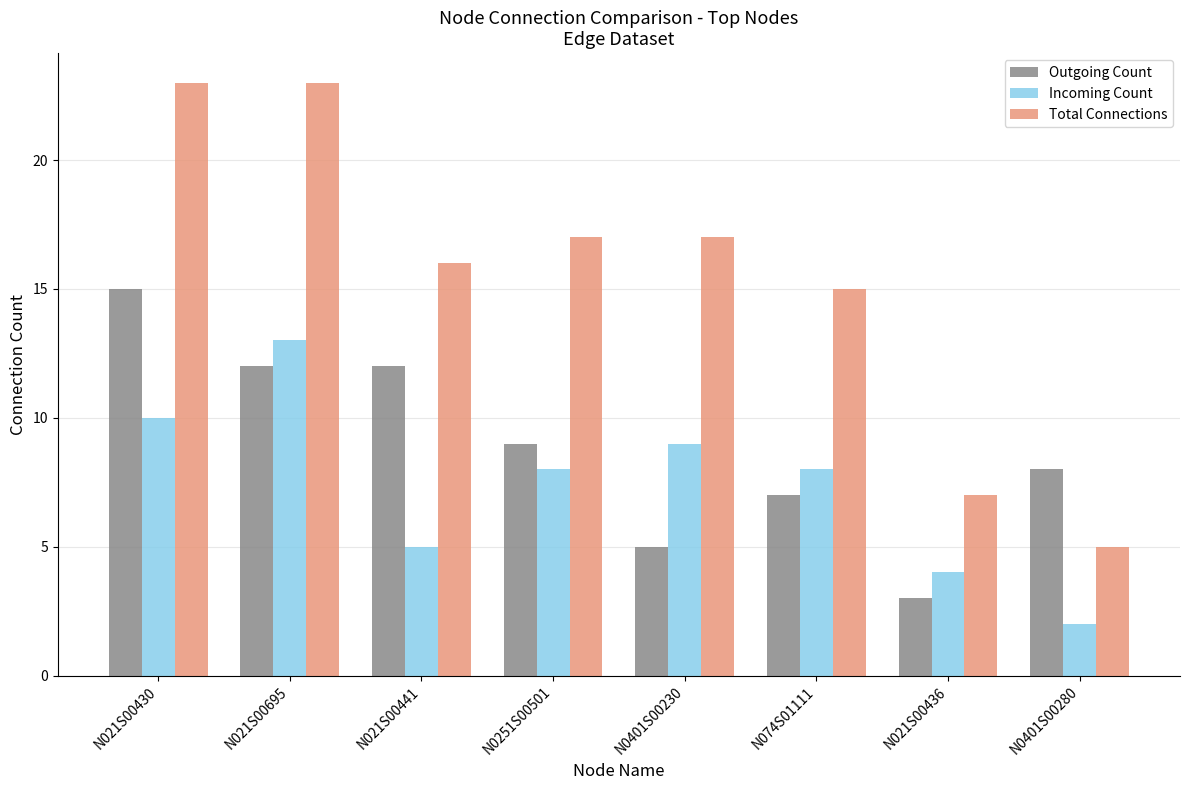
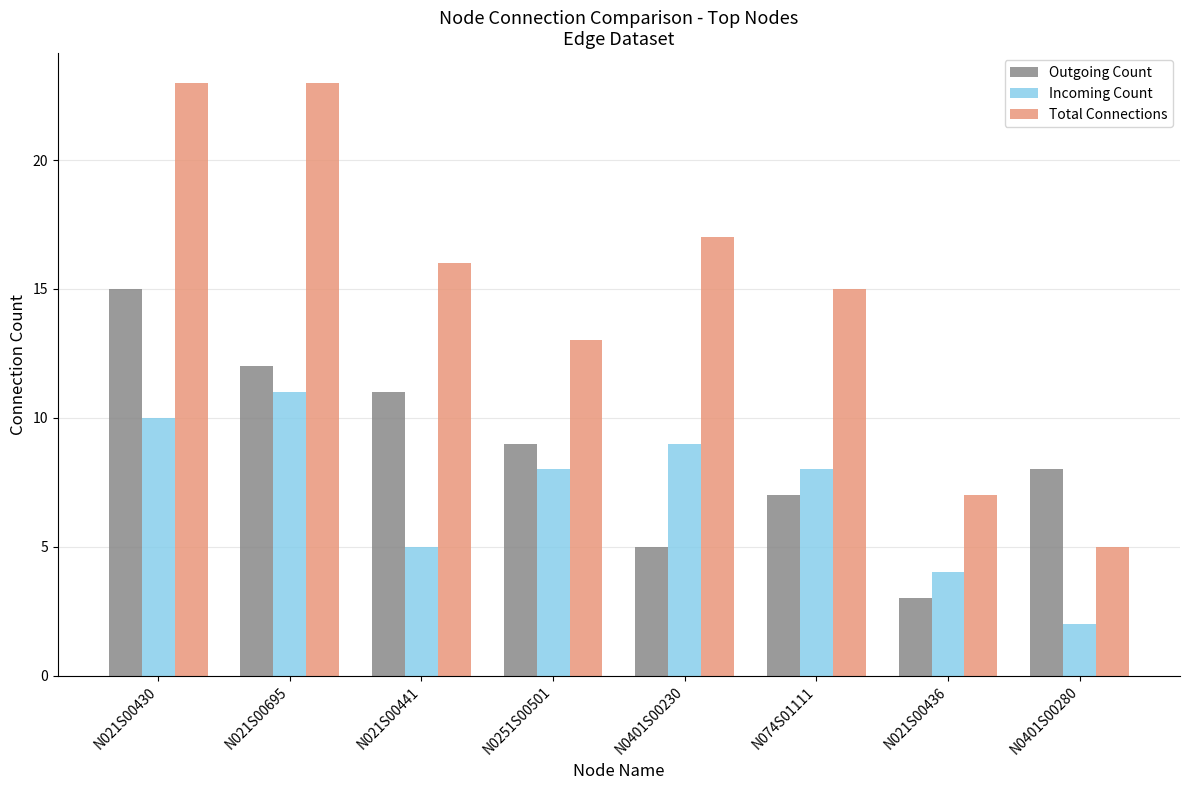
Incoming Count, N021S00695: 13 -> 11
Outgoing Count, N021S00441: 12 -> 11
Total Connections, N0251S00501: 17 -> 13
